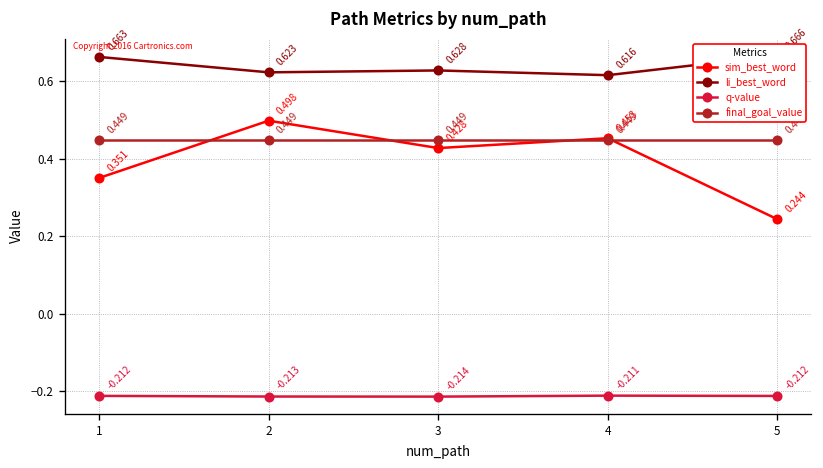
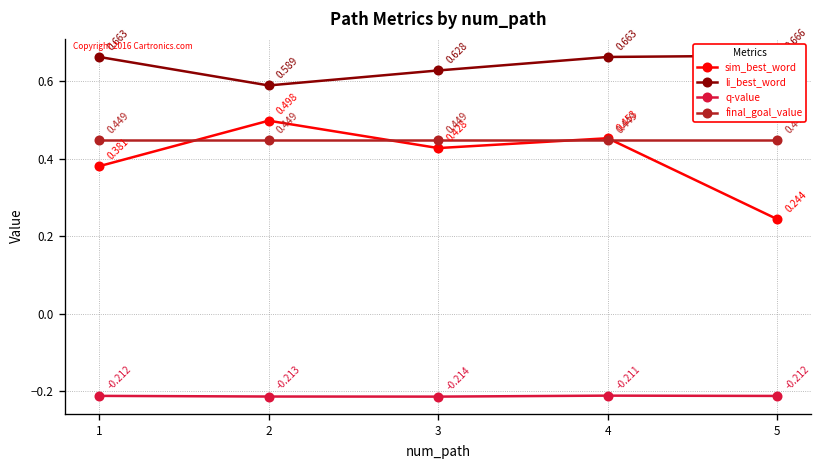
sim_best_word, 1: 0.351 -> 0.381
li_best_word, 2: 0.623 -> 0.589
li_best_word, 4: 0.616 -> 0.663
